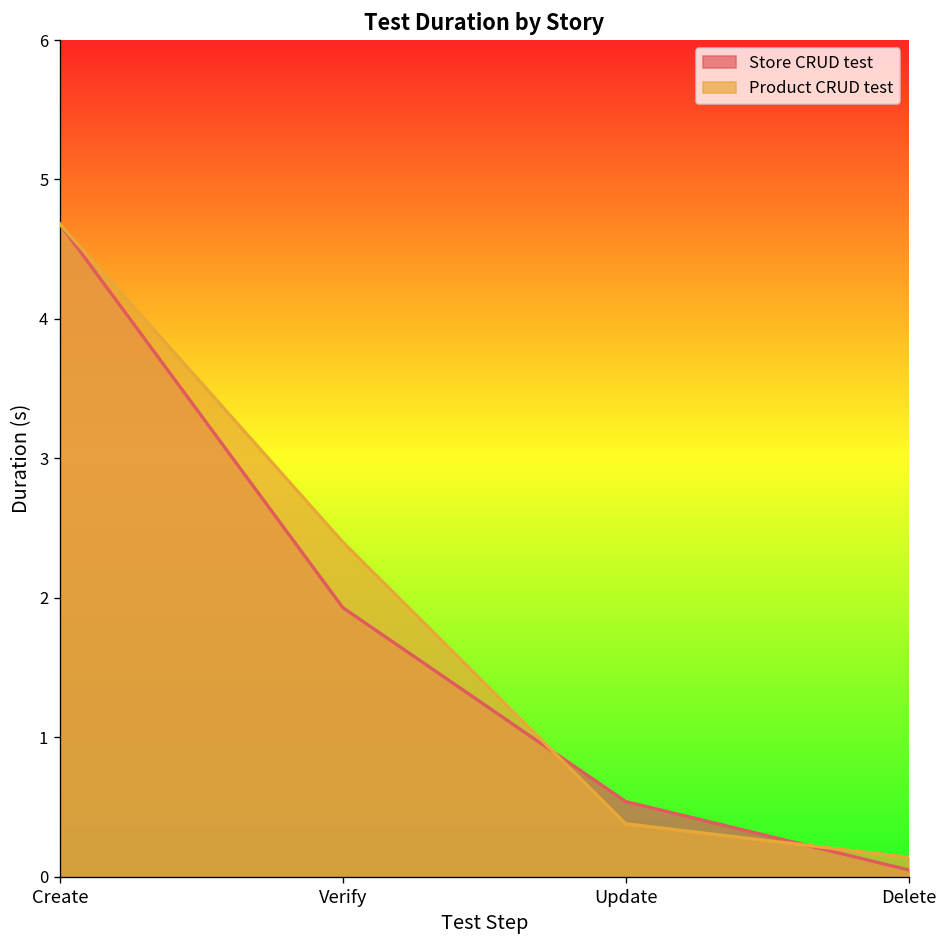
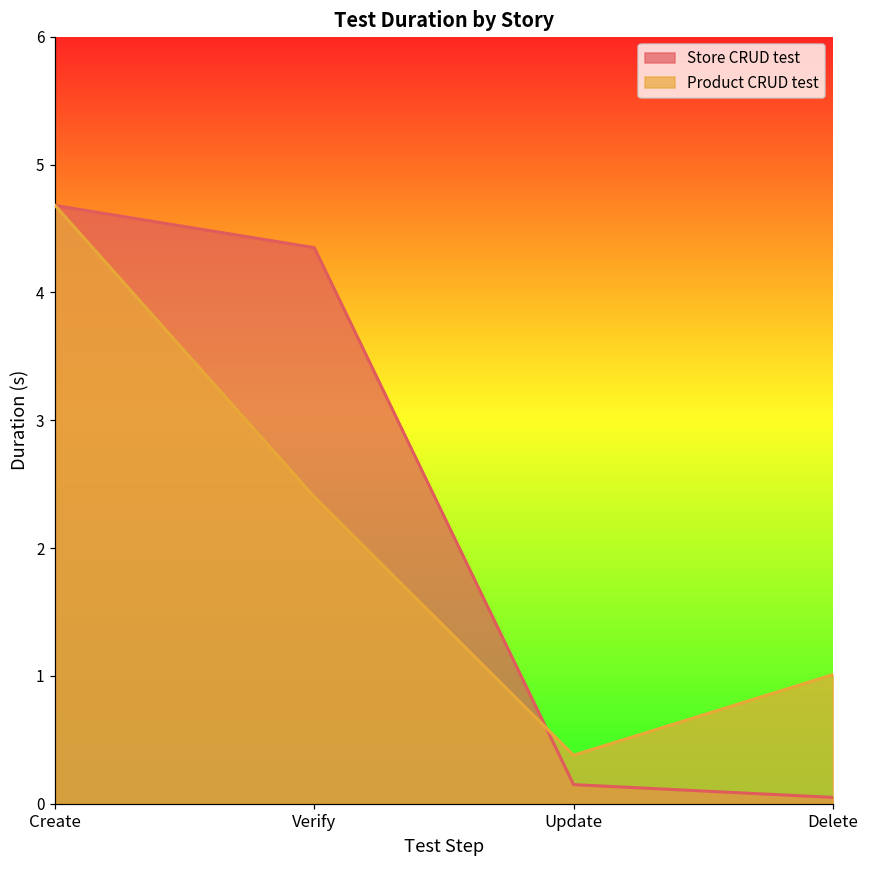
Store CRUD test, Verify: 1.93 -> 4.35
Store CRUD test, Update: 0.54 -> 0.15
Product CRUD test, Delete: 0.14 -> 1.01
